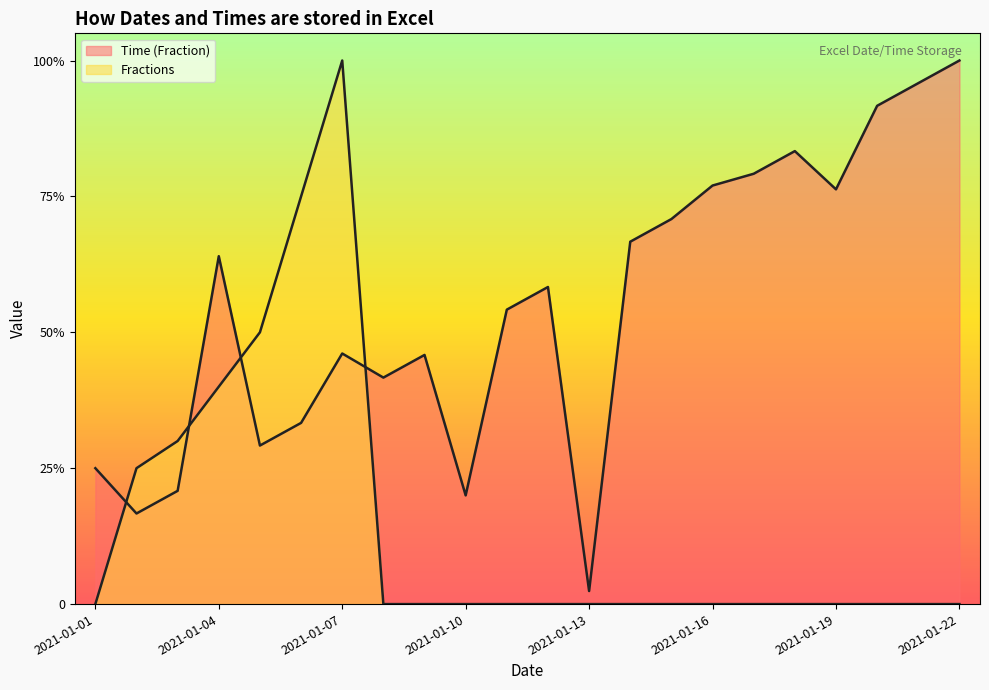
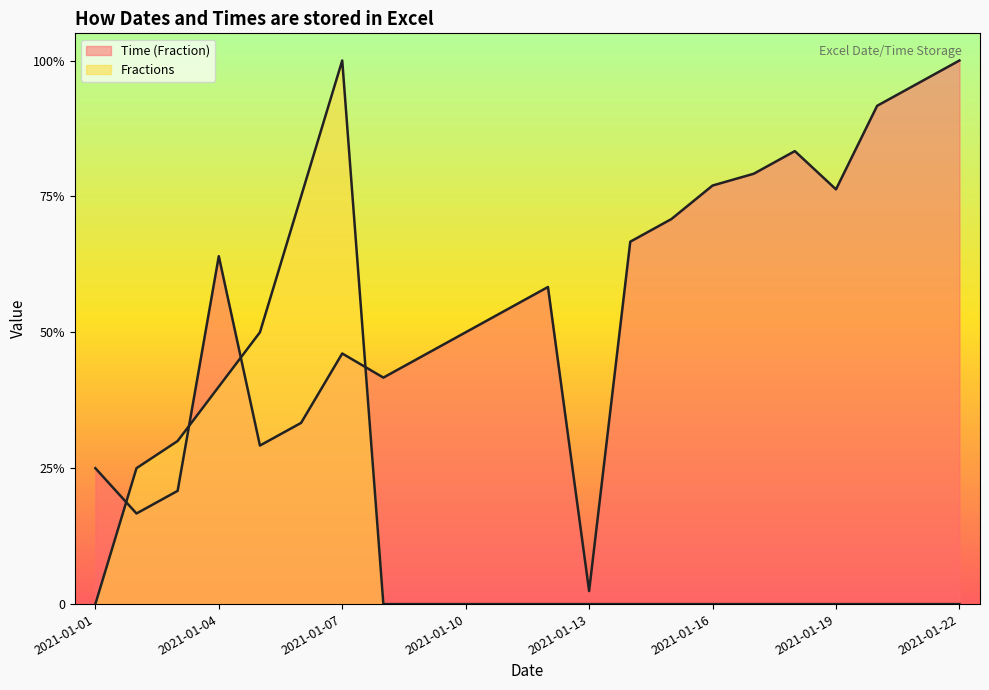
Time (Fraction), 2021-01-10: 20% -> 50%
